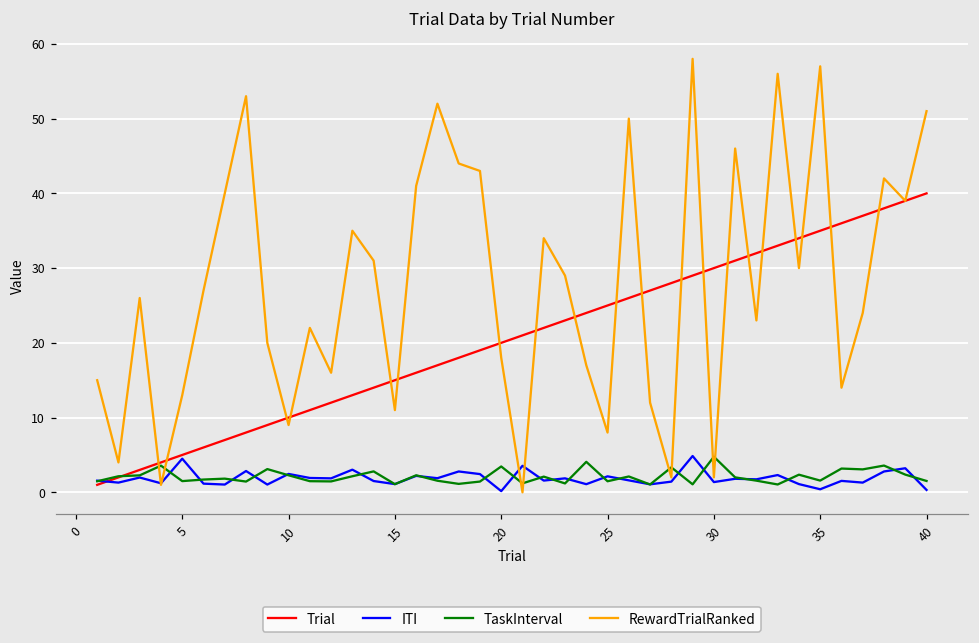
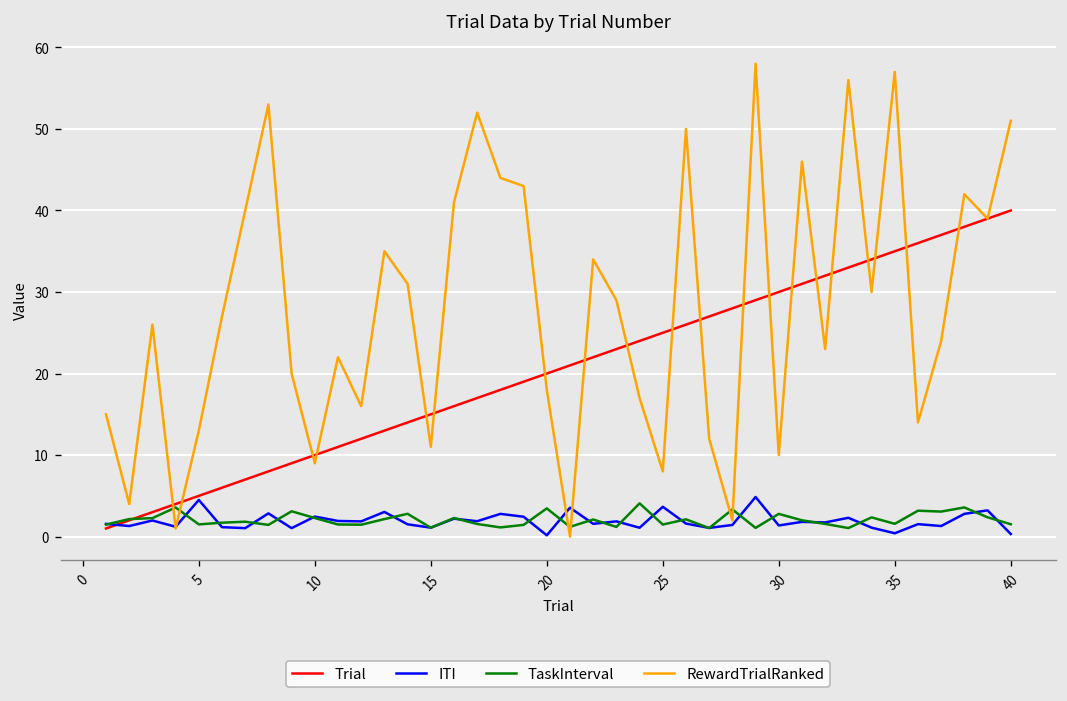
ITI, 25: 2 -> 4
TaskInterval, 30: 5 -> 3
RewardTrialRanked, 30: 2 -> 10
